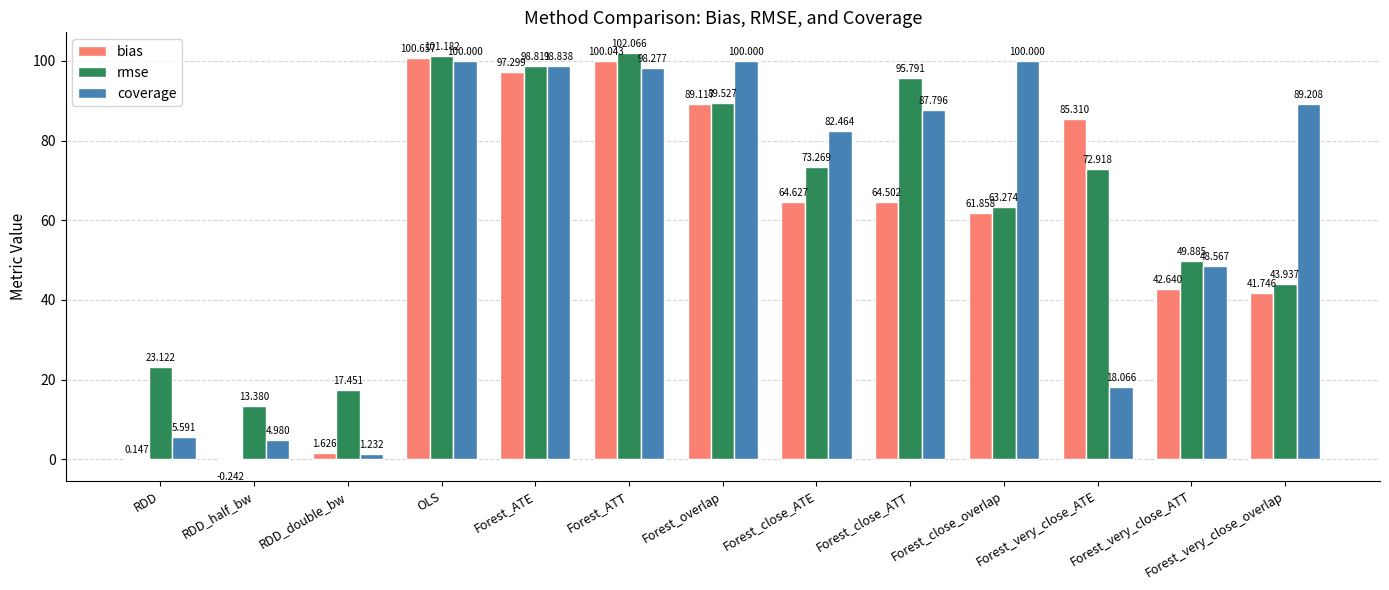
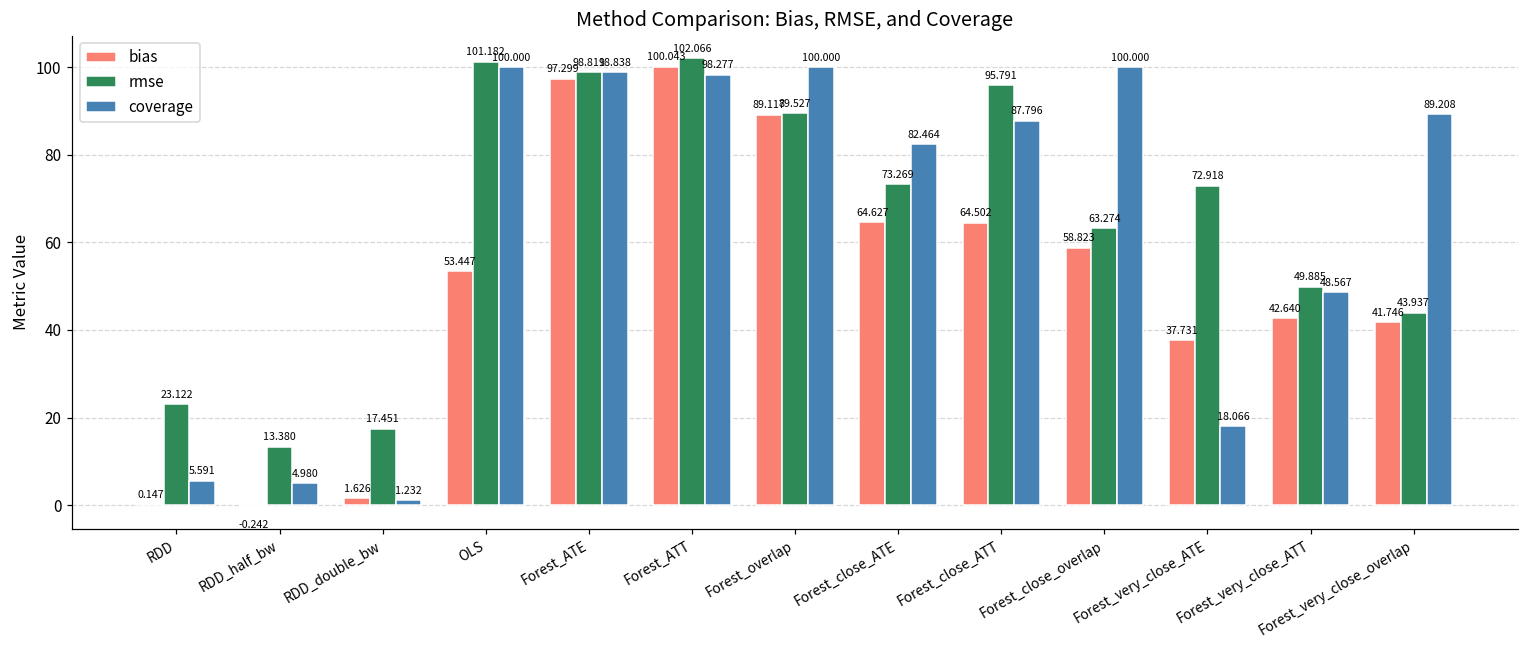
bias, OLS: 100.657 -> 53.447
bias, Forest_close_overlap: 61.858 -> 58.823
bias, Forest_very_close_ATE: 85.310 -> 37.731
